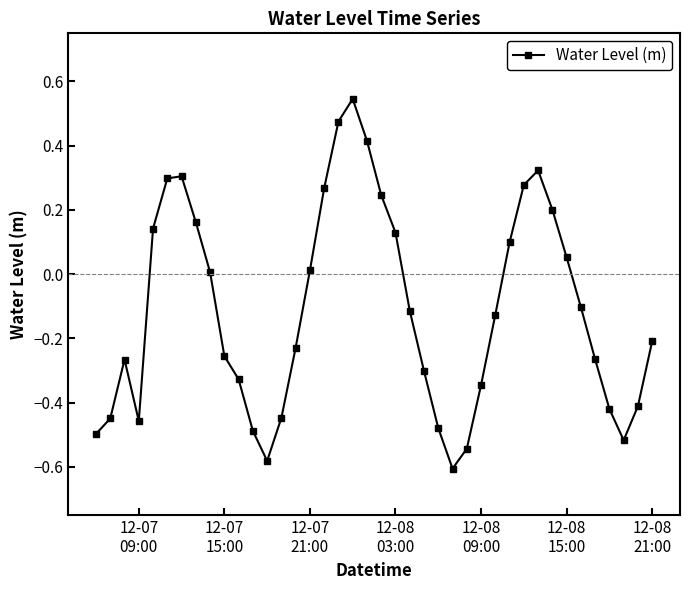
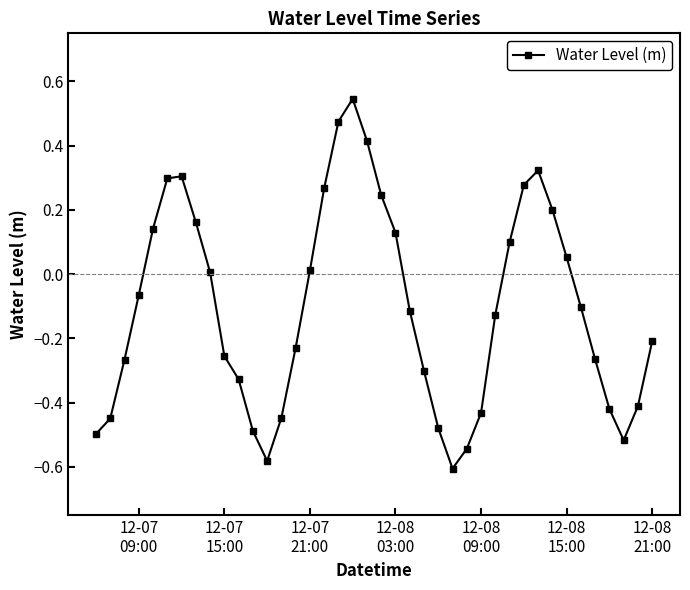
12-07 09:00: -0.46 -> -0.06
12-08 09:00: -0.35 -> -0.43
